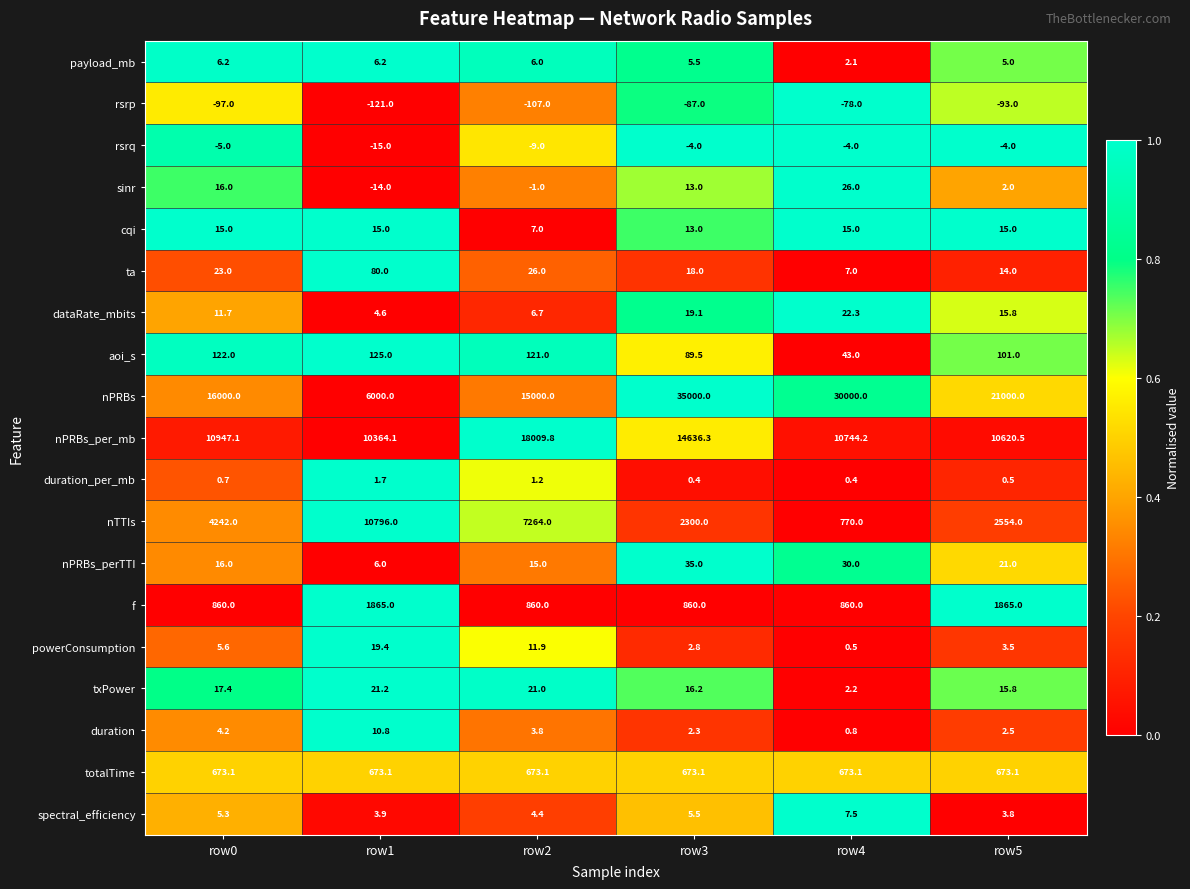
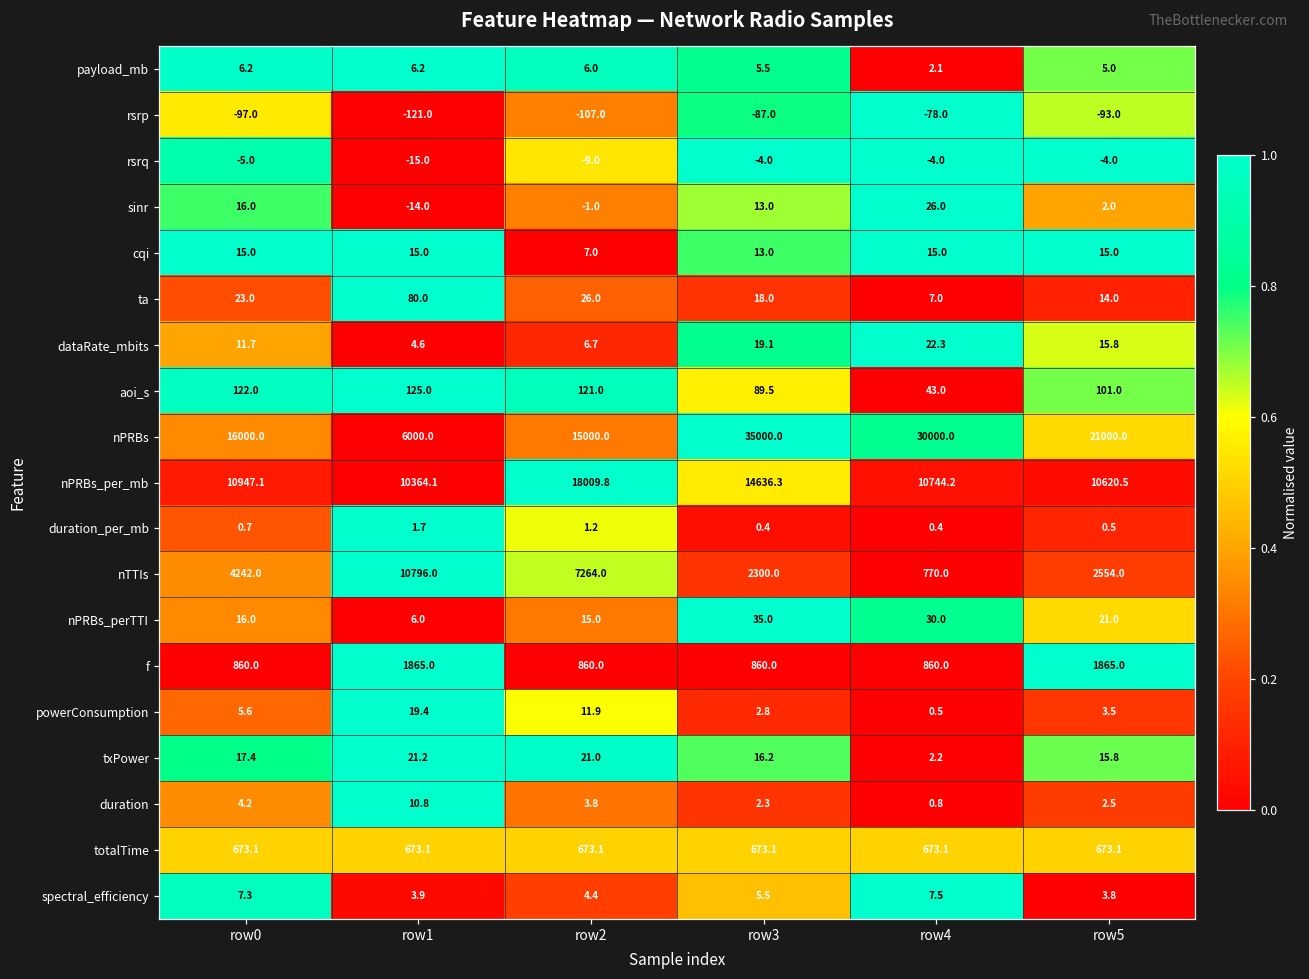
spectral_efficiency, row0: 5.3 -> 7.3
